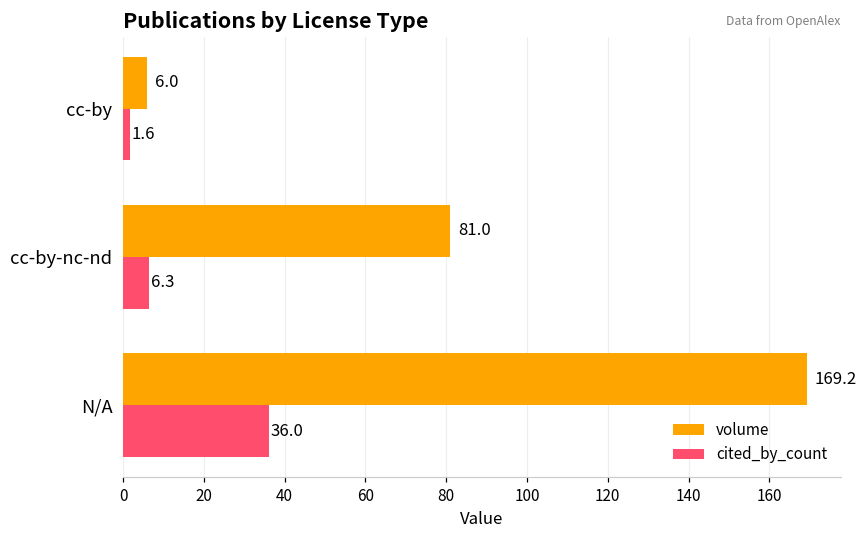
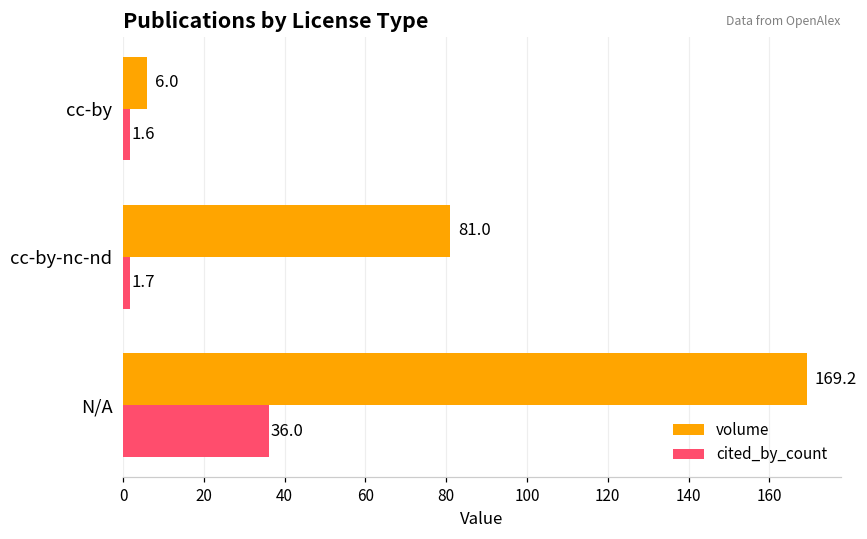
cited_by_count, cc-by-nc-nd: 6.3 -> 1.7
